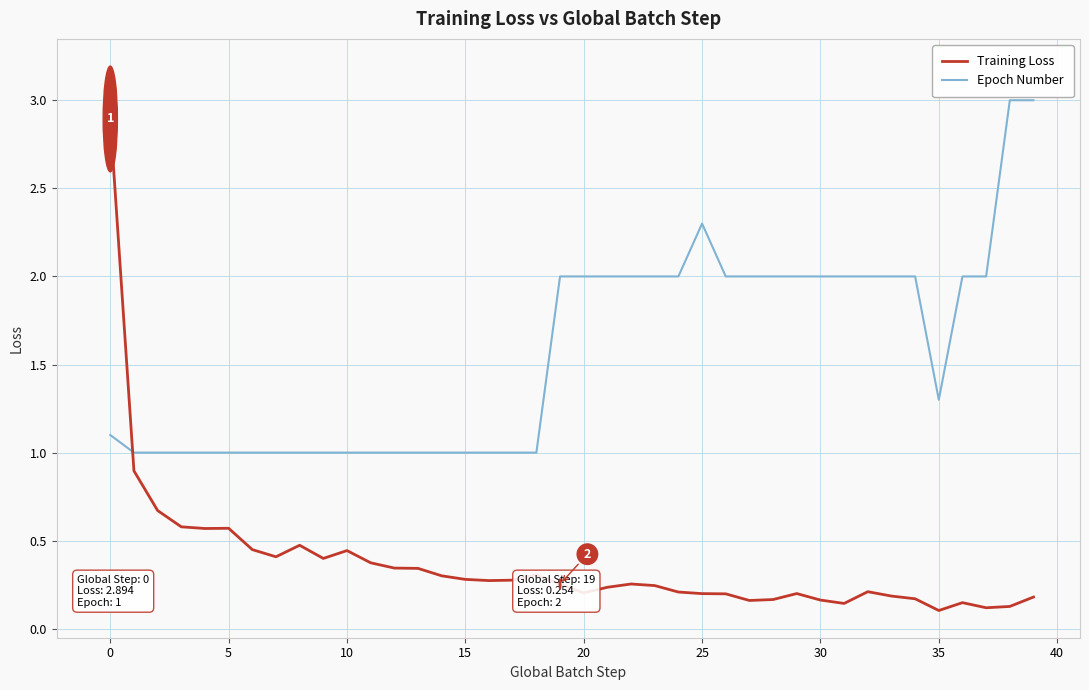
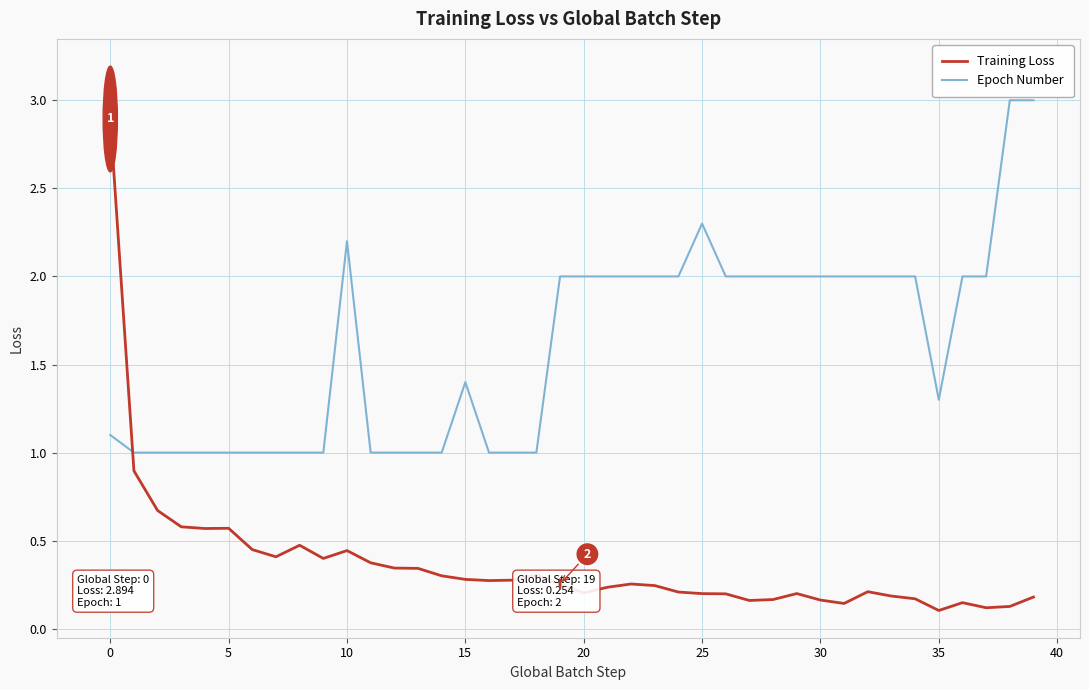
Epoch Number, 10: 1.0 -> 2.2
Epoch Number, 15: 1.0 -> 1.4
